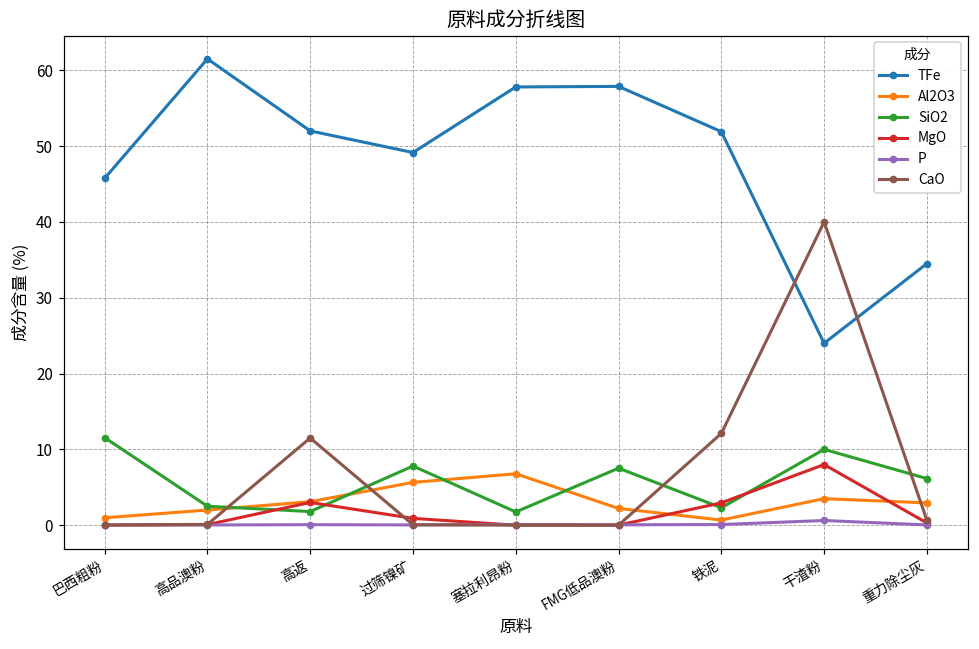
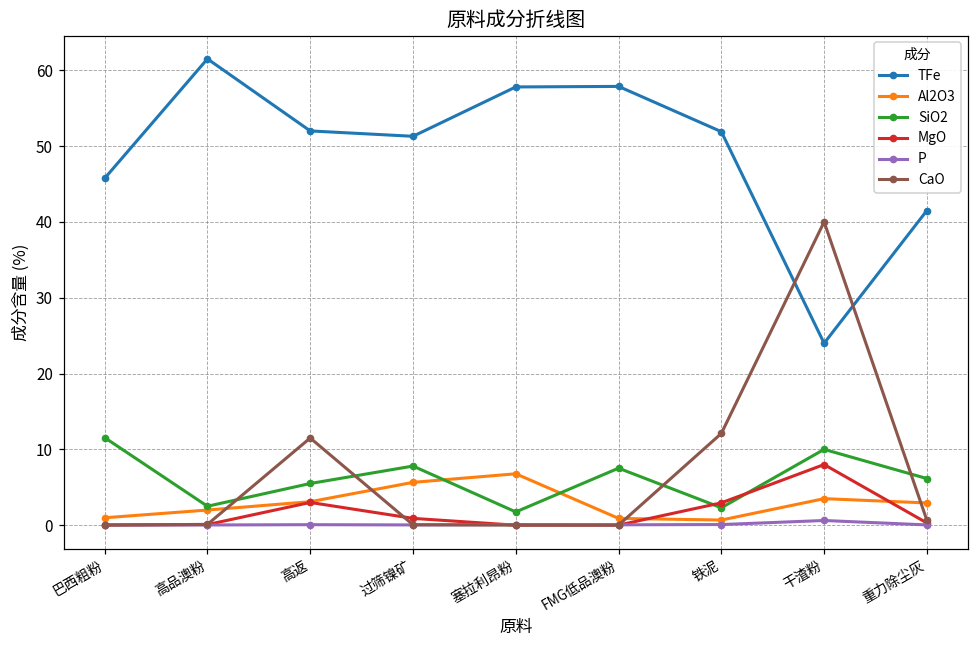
SiO2, 高返: 2 -> 6
TFe, 过筛镍矿: 49 -> 51
Al2O3, FMG低品澳粉: 2 -> 1
TFe, 重力除尘灰: 35 -> 42
